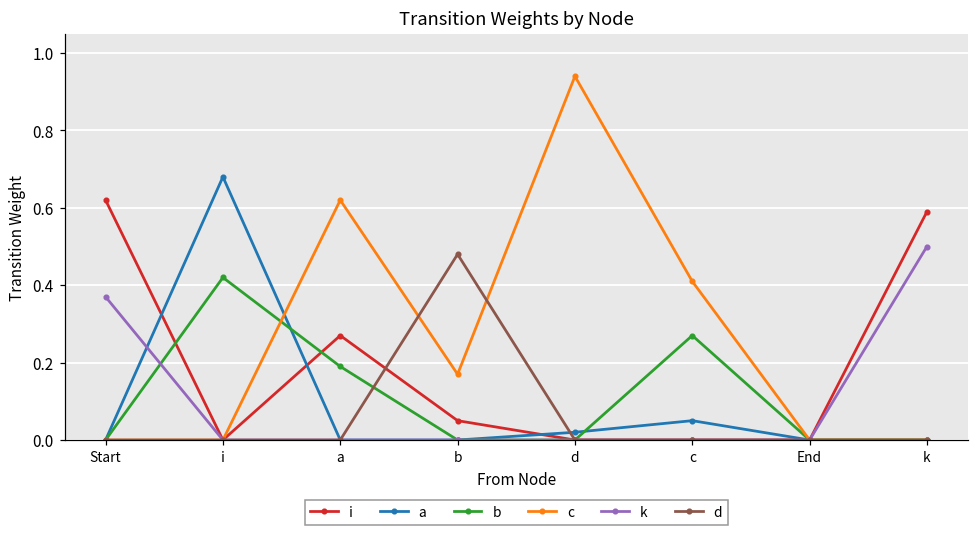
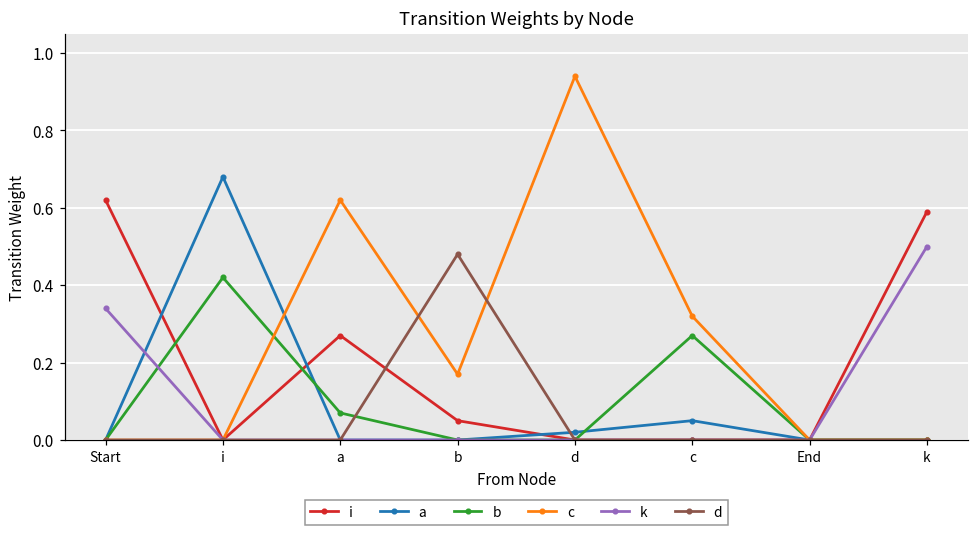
k, Start: 0.37 -> 0.34
b, a: 0.19 -> 0.07
c, c: 0.41 -> 0.32
